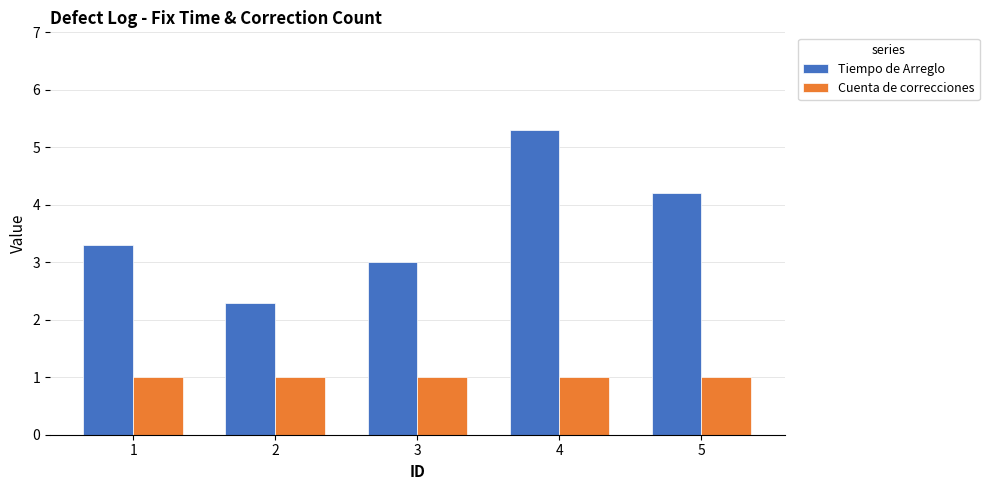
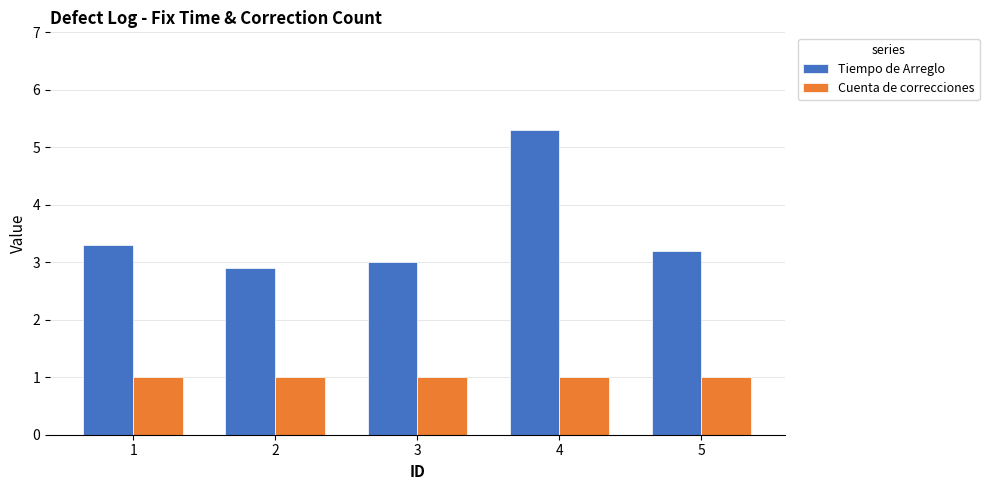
Tiempo de Arreglo, 2: 2.3 -> 2.9
Tiempo de Arreglo, 5: 4.2 -> 3.2
